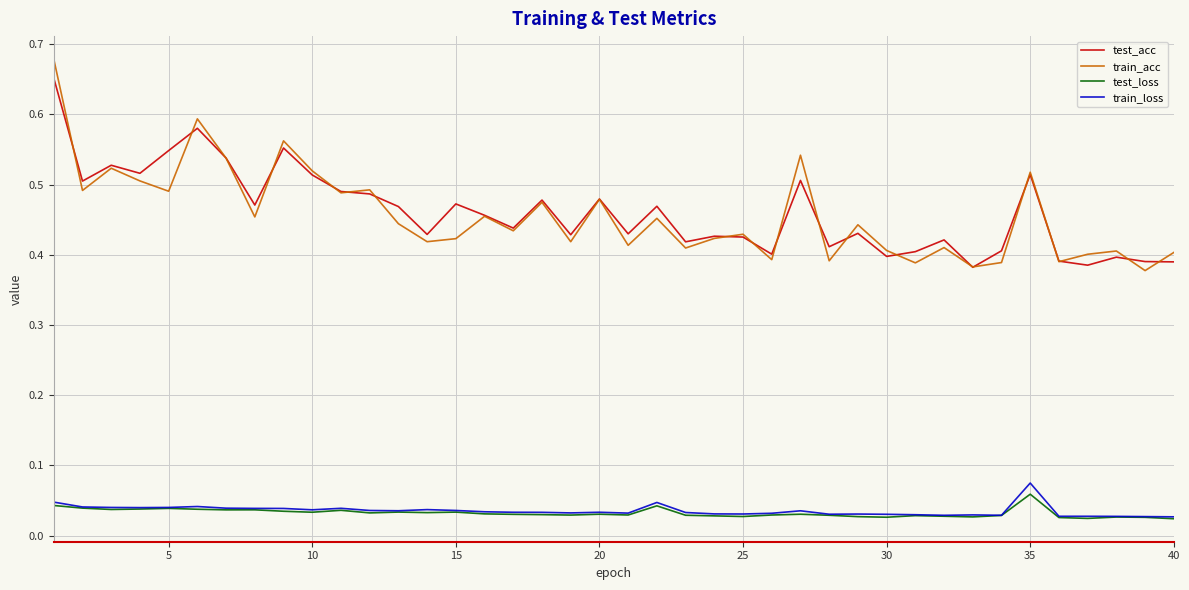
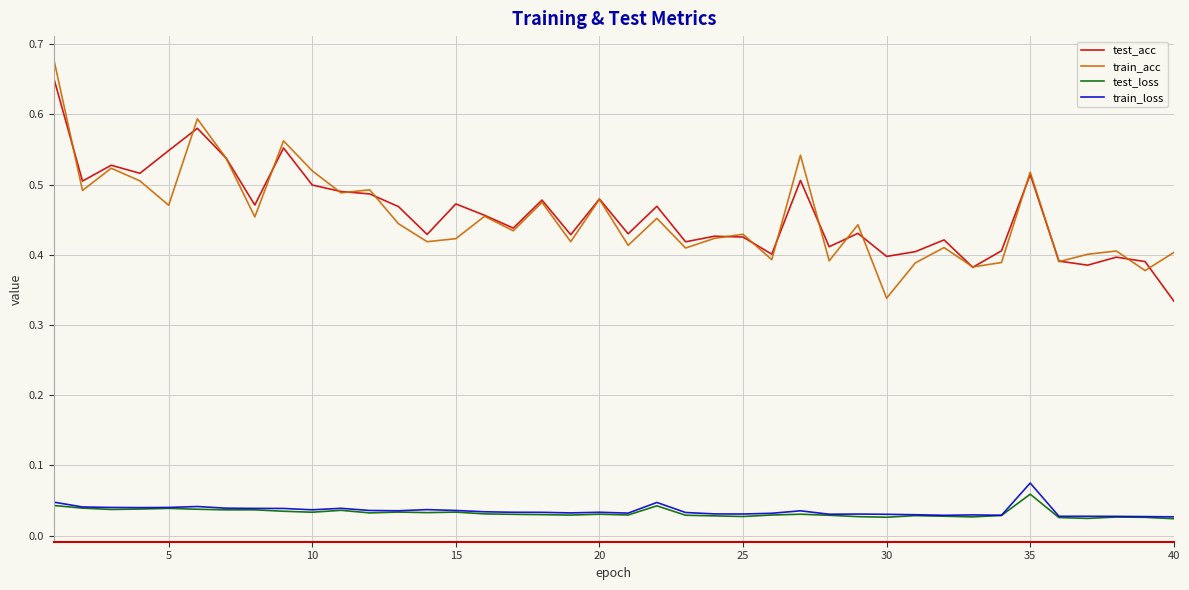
train_acc, 5: 0.49 -> 0.47
test_acc, 10: 0.51 -> 0.50
train_acc, 30: 0.41 -> 0.34
test_acc, 40: 0.39 -> 0.33
